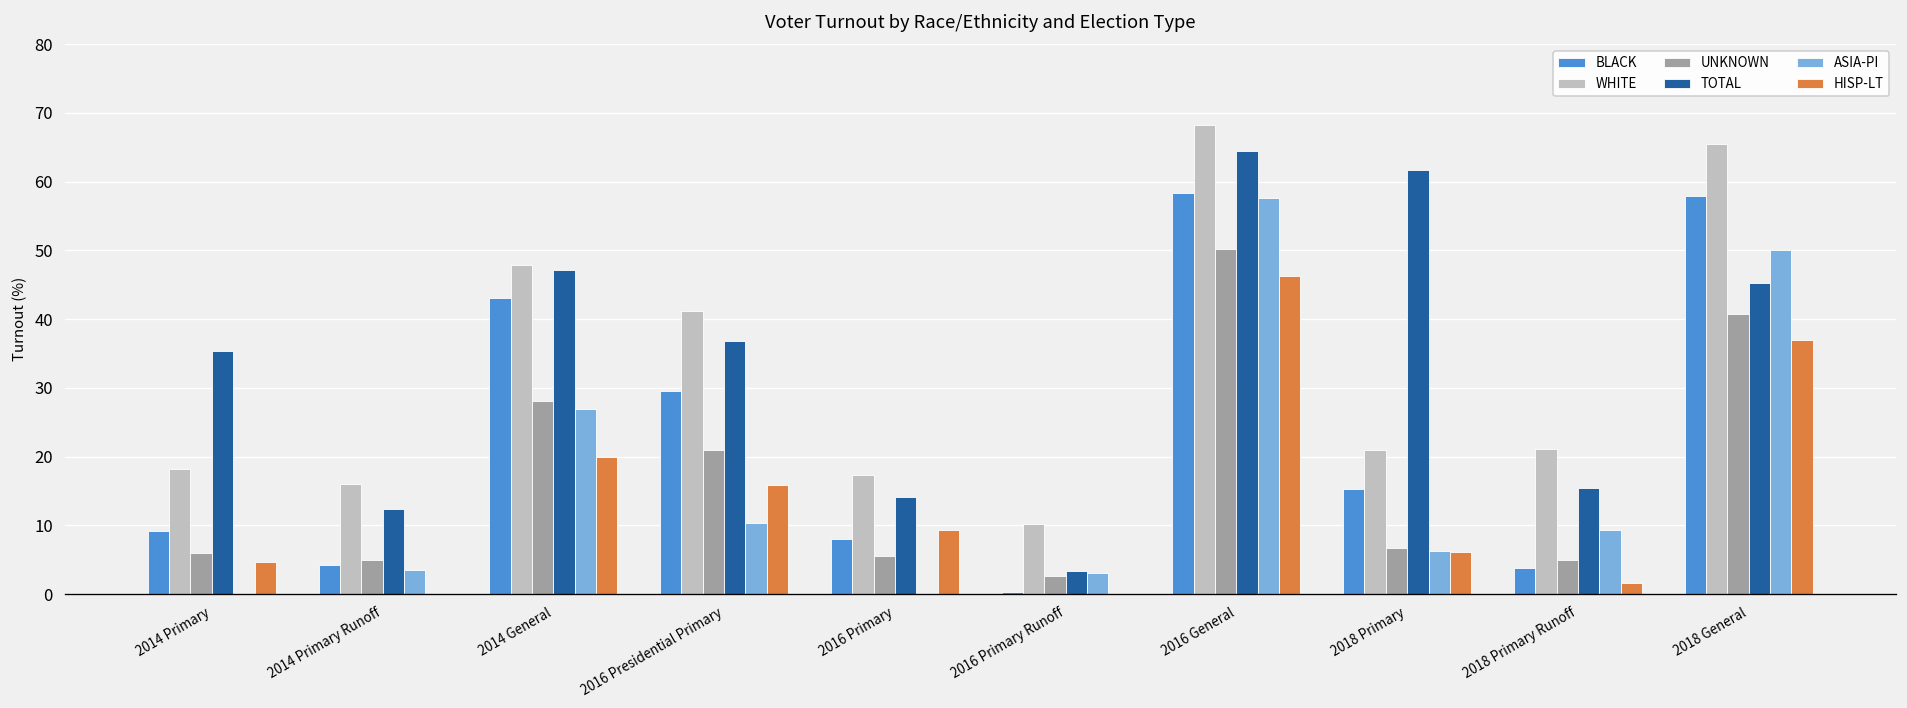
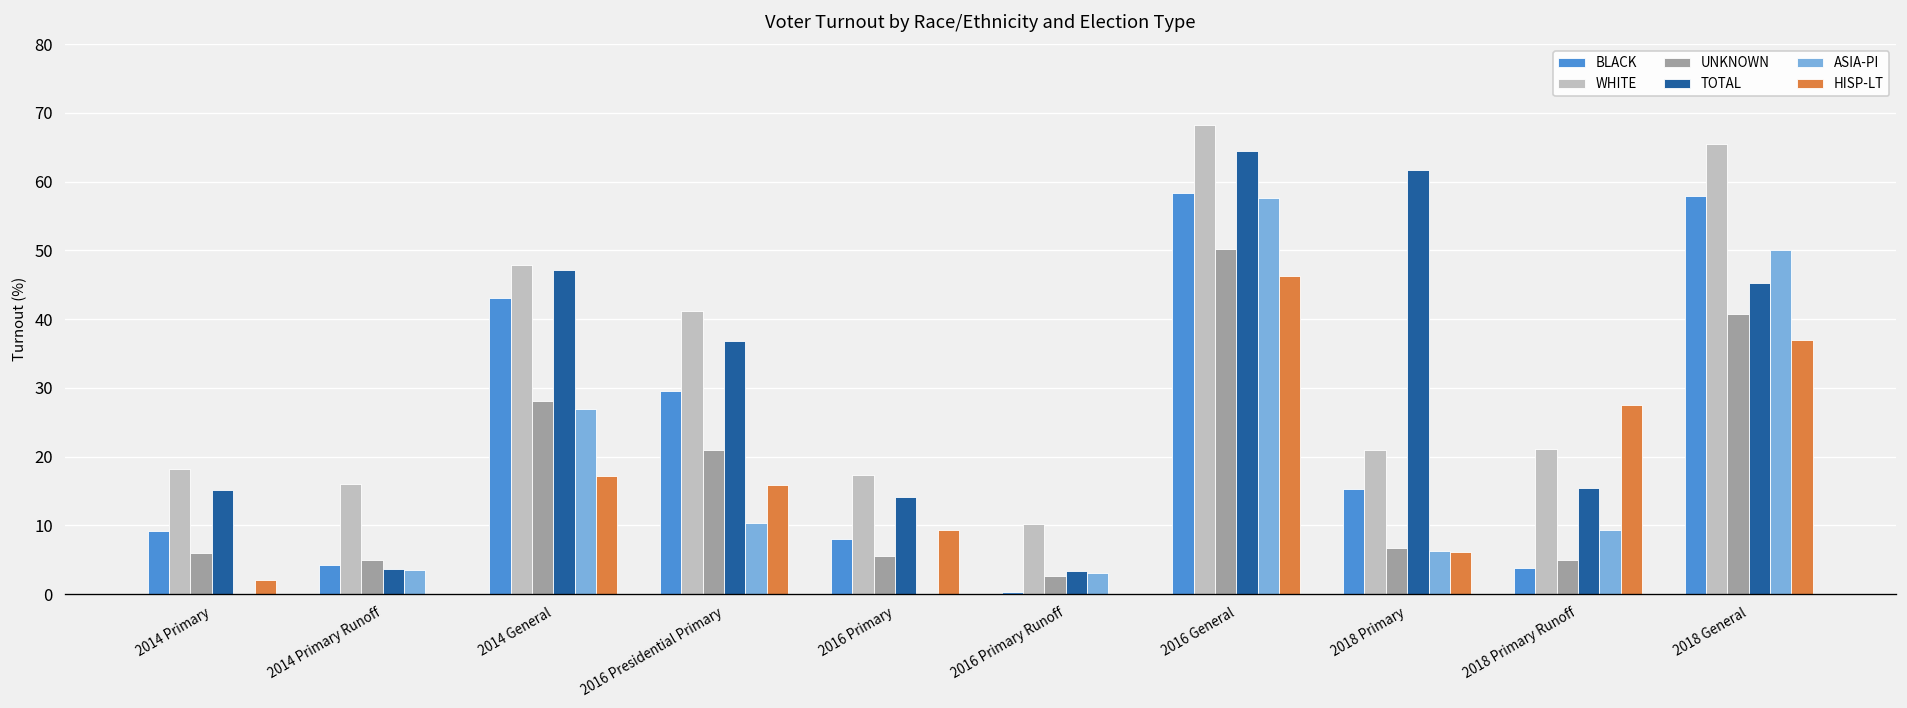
TOTAL, 2014 Primary: 35 -> 15
HISP-LT, 2014 Primary: 5 -> 2
TOTAL, 2014 Primary Runoff: 12 -> 4
HISP-LT, 2014 General: 20 -> 17
HISP-LT, 2018 Primary Runoff: 2 -> 27
